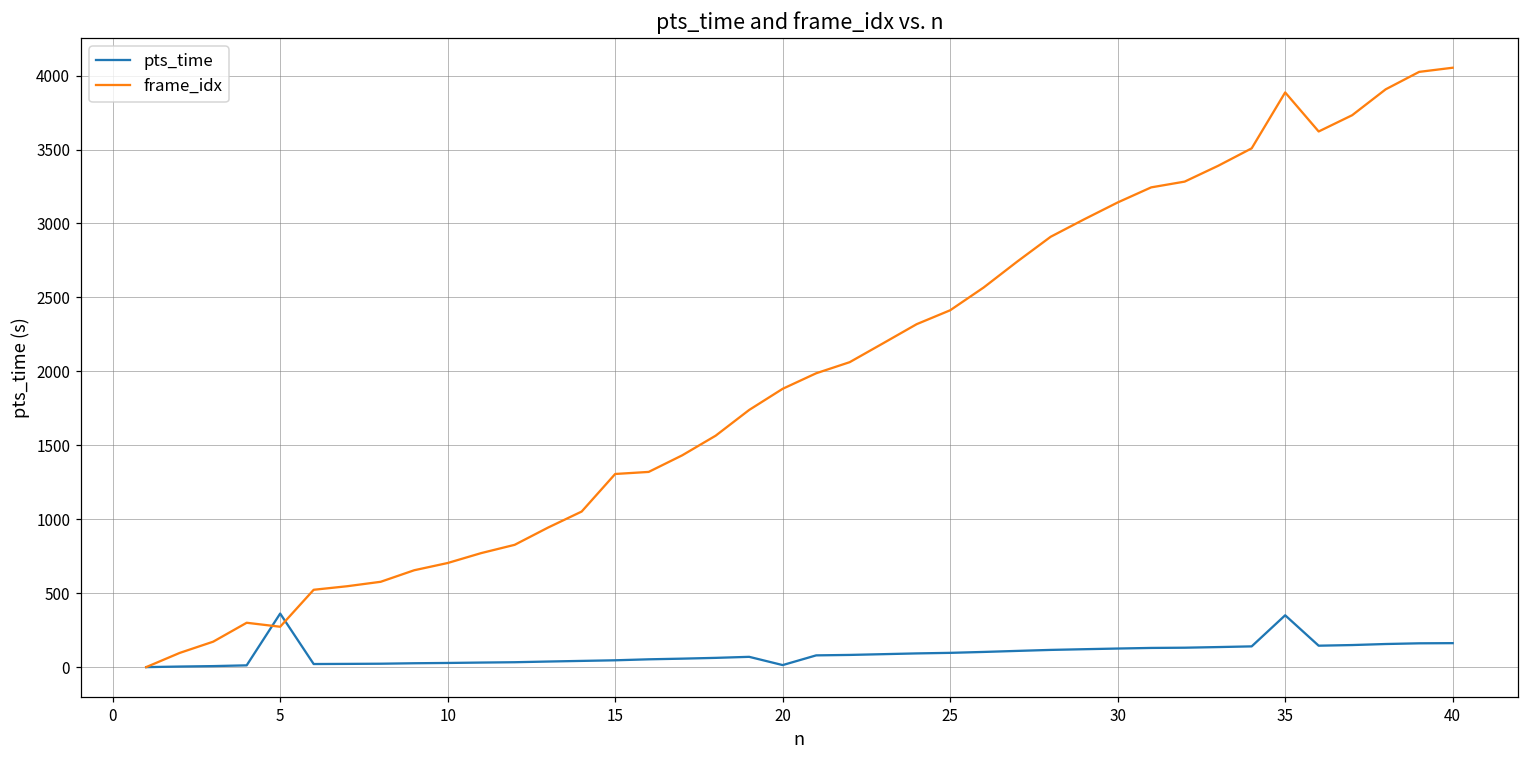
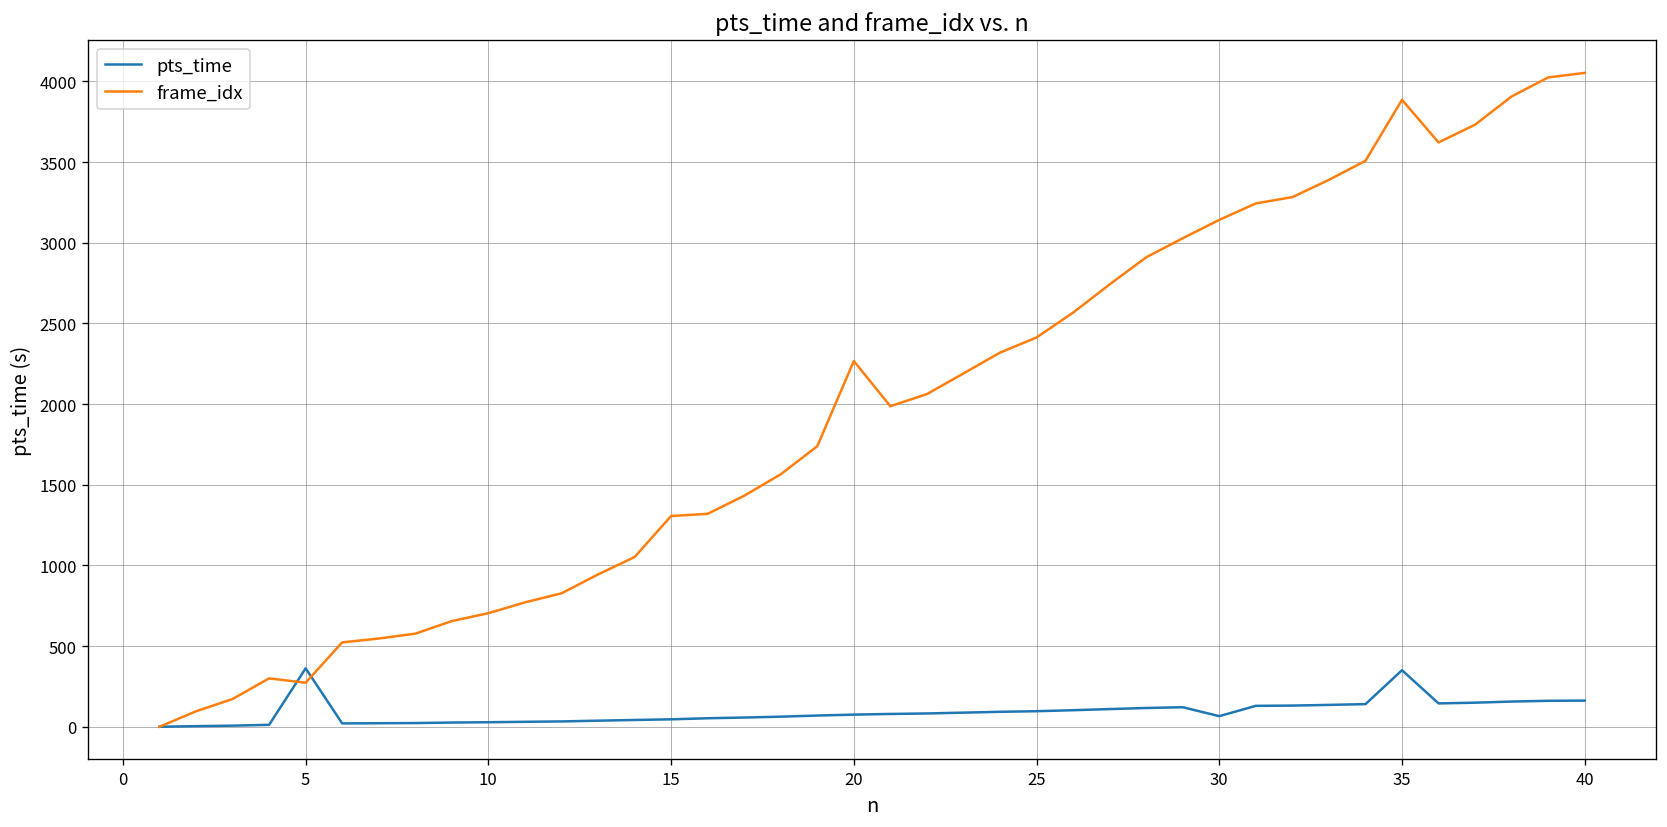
pts_time, 20: 10 -> 80
frame_idx, 20: 1880 -> 2270
pts_time, 30: 130 -> 70
